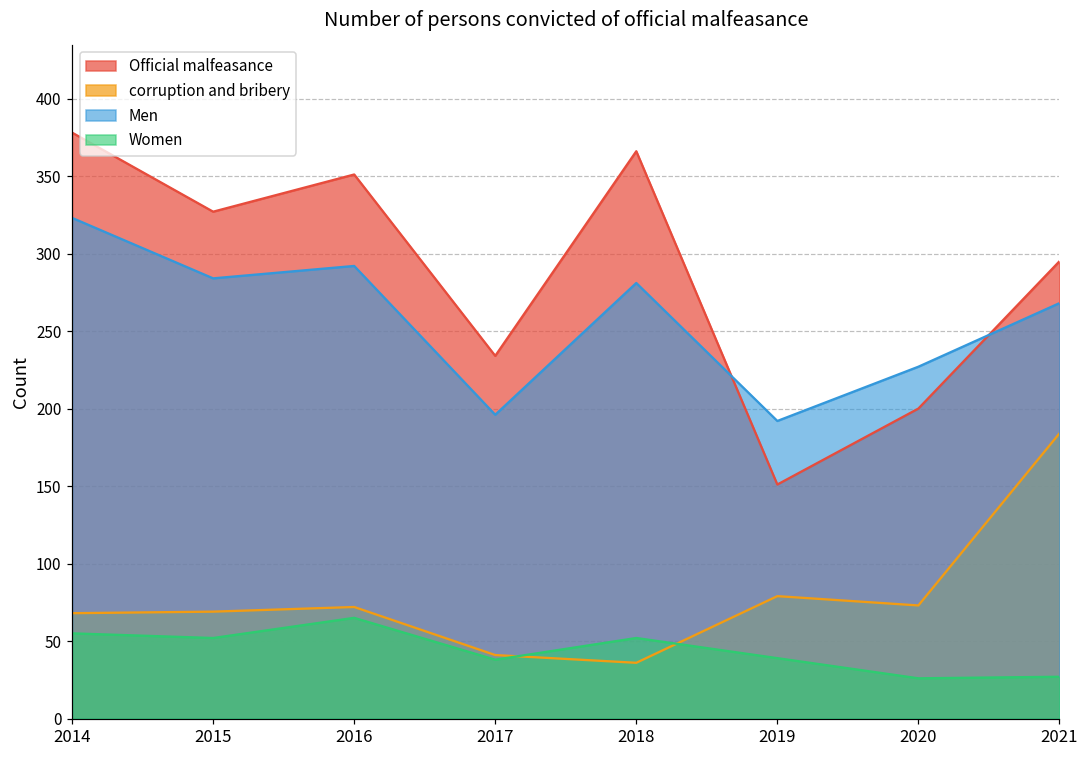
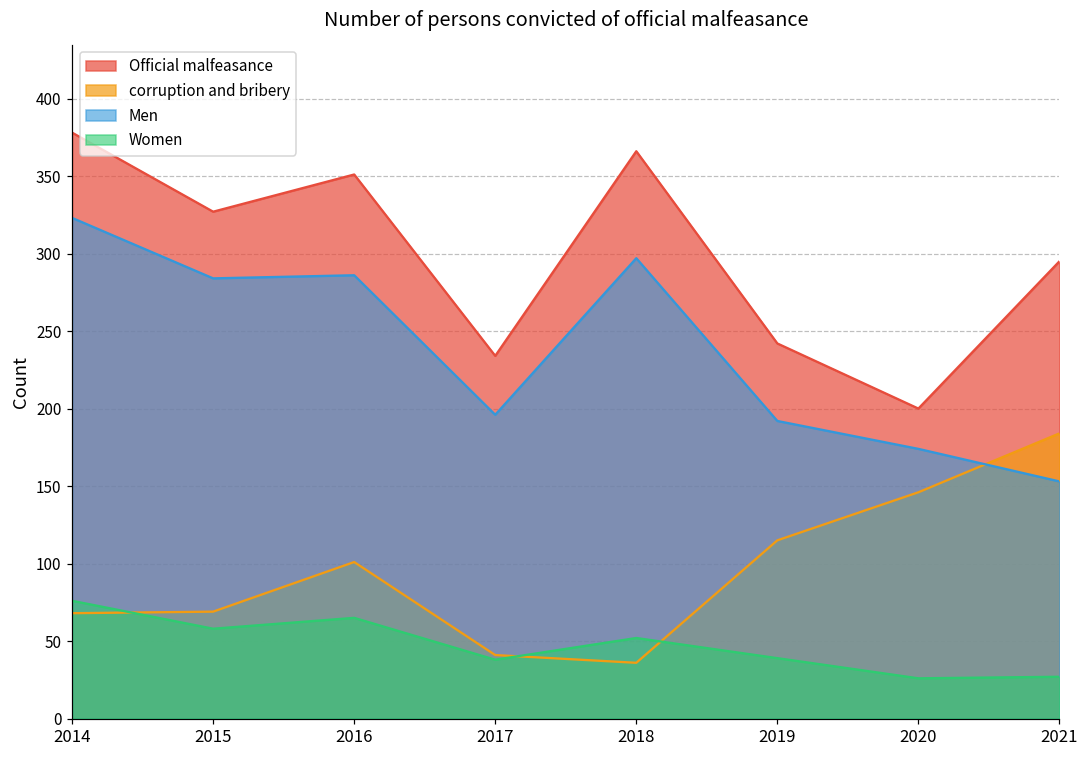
Women, 2014: 55 -> 76
Women, 2015: 52 -> 58
corruption and bribery, 2016: 72 -> 101
Men, 2016: 292 -> 286
Men, 2018: 281 -> 297
Official malfeasance, 2019: 151 -> 242
corruption and bribery, 2019: 79 -> 115
corruption and bribery, 2020: 73 -> 146
Men, 2020: 227 -> 174
Men, 2021: 268 -> 153
